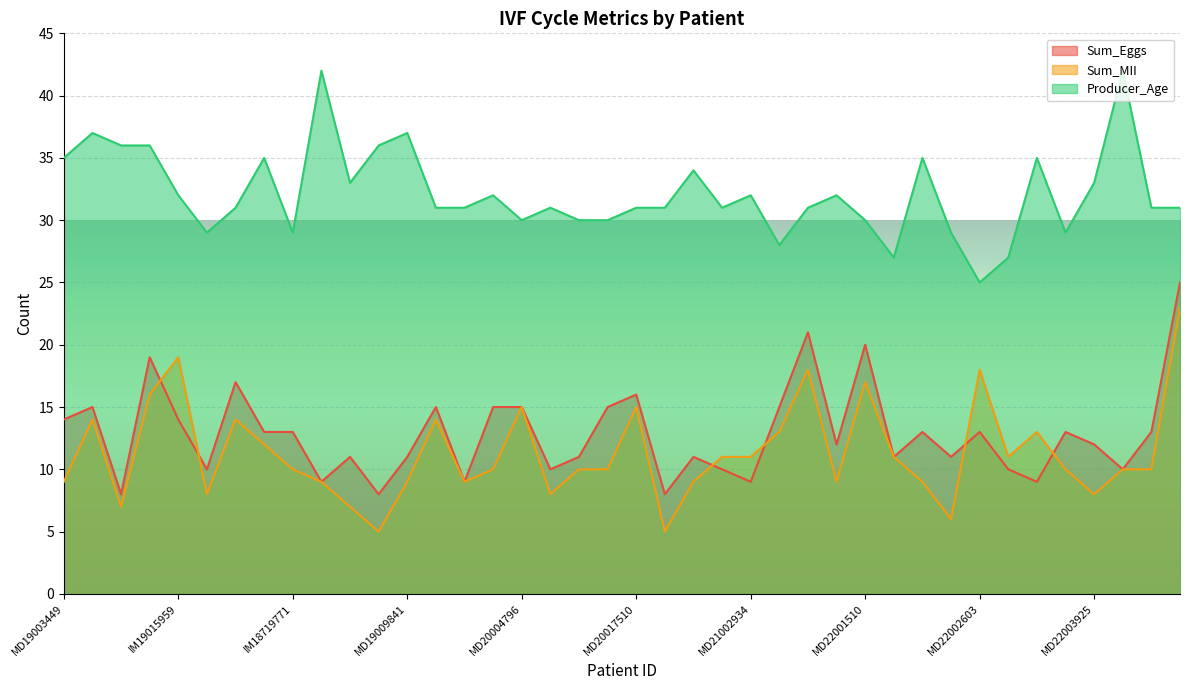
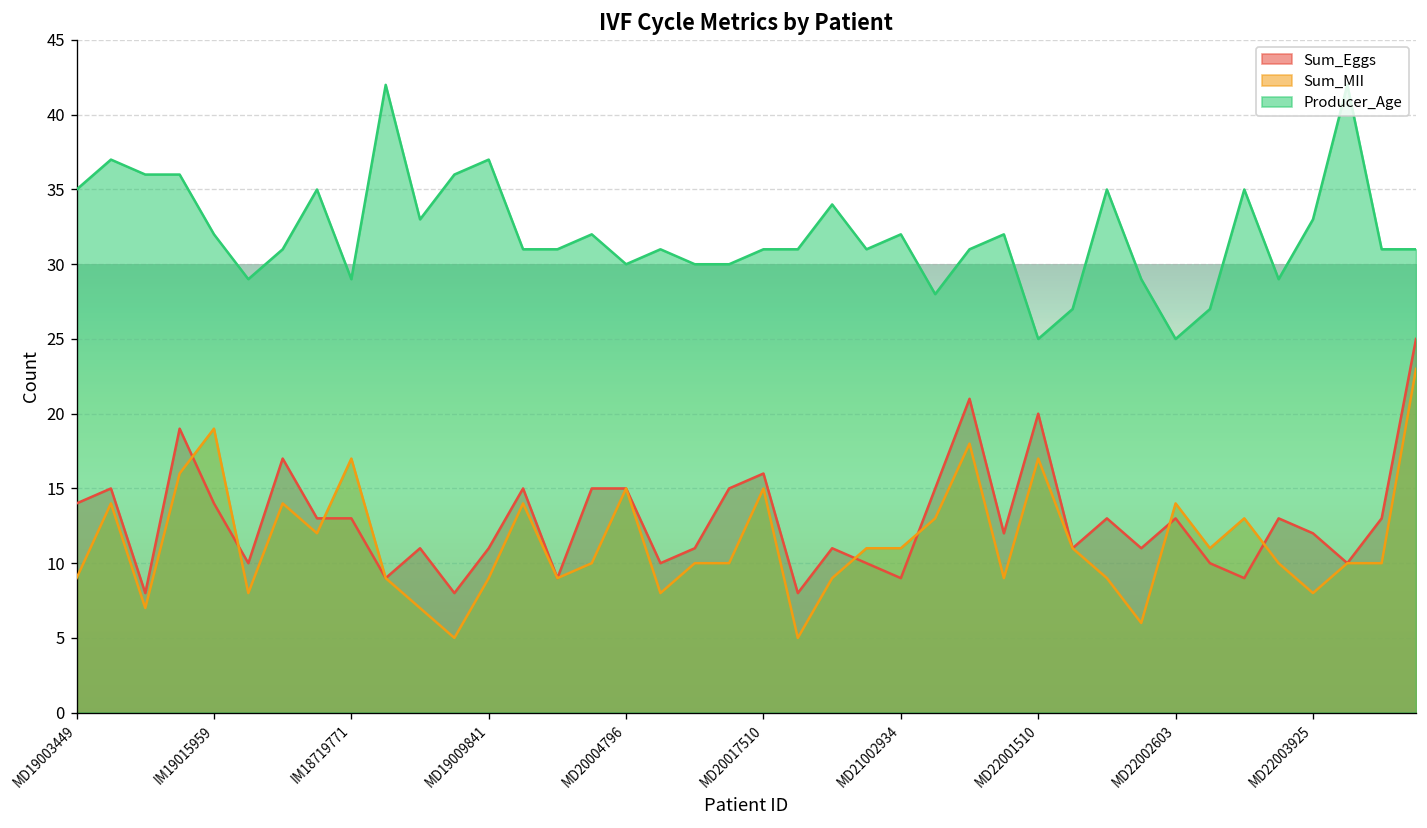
Sum_MII, IM18719771: 10 -> 17
Producer_Age, MD22001510: 30 -> 25
Sum_MII, MD22002603: 18 -> 14
